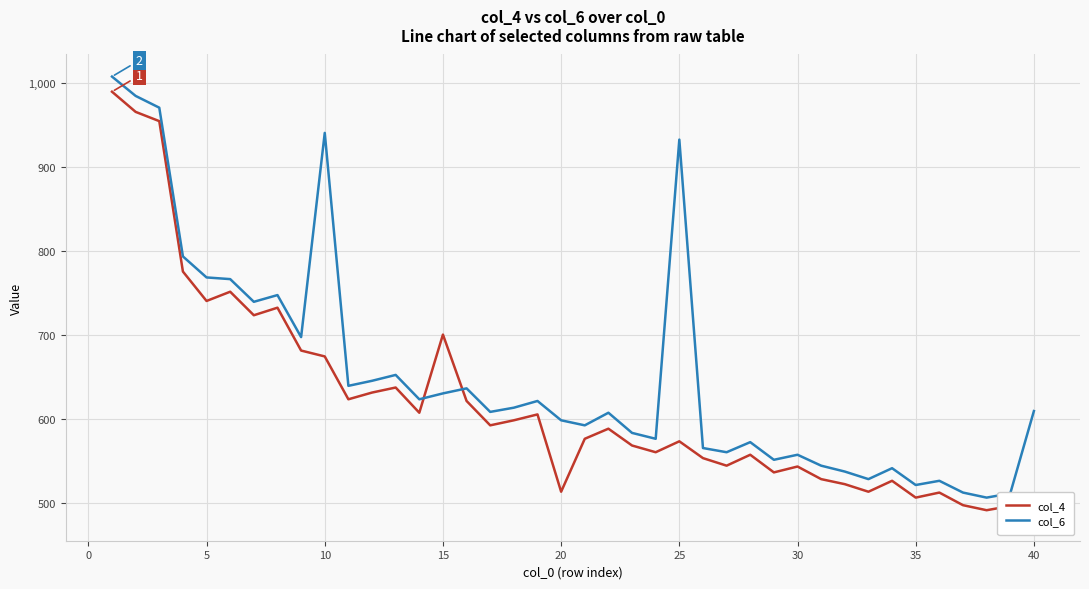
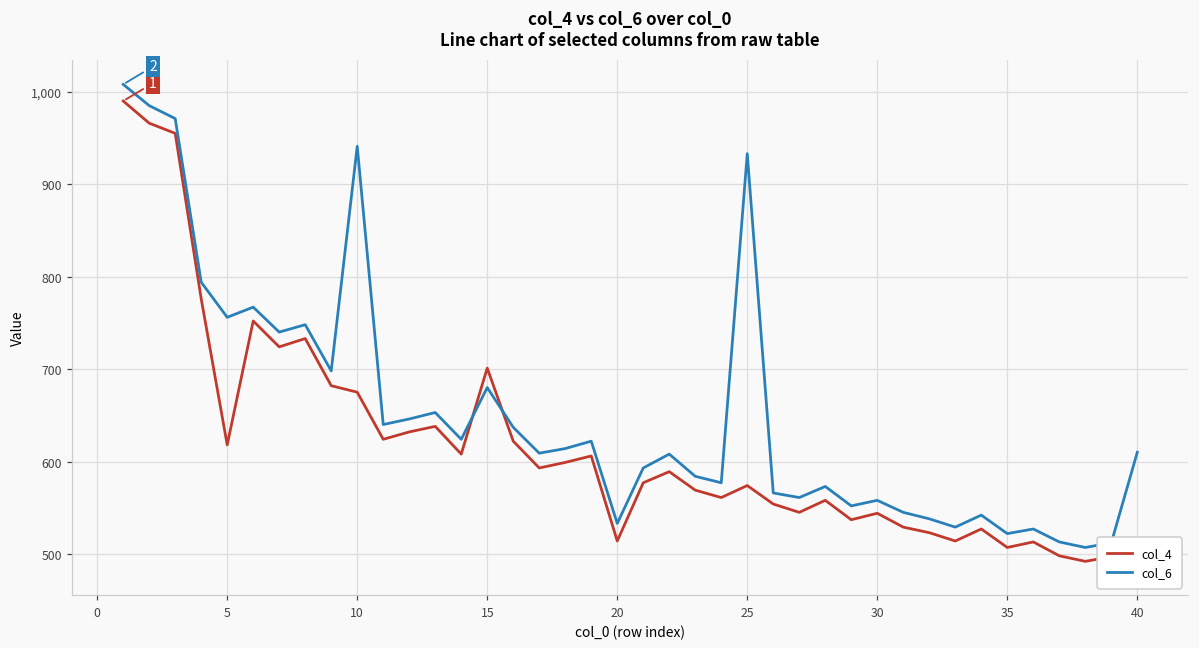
col_4, 5: 740 -> 620
col_6, 5: 770 -> 760
col_6, 15: 630 -> 680
col_6, 20: 600 -> 530
